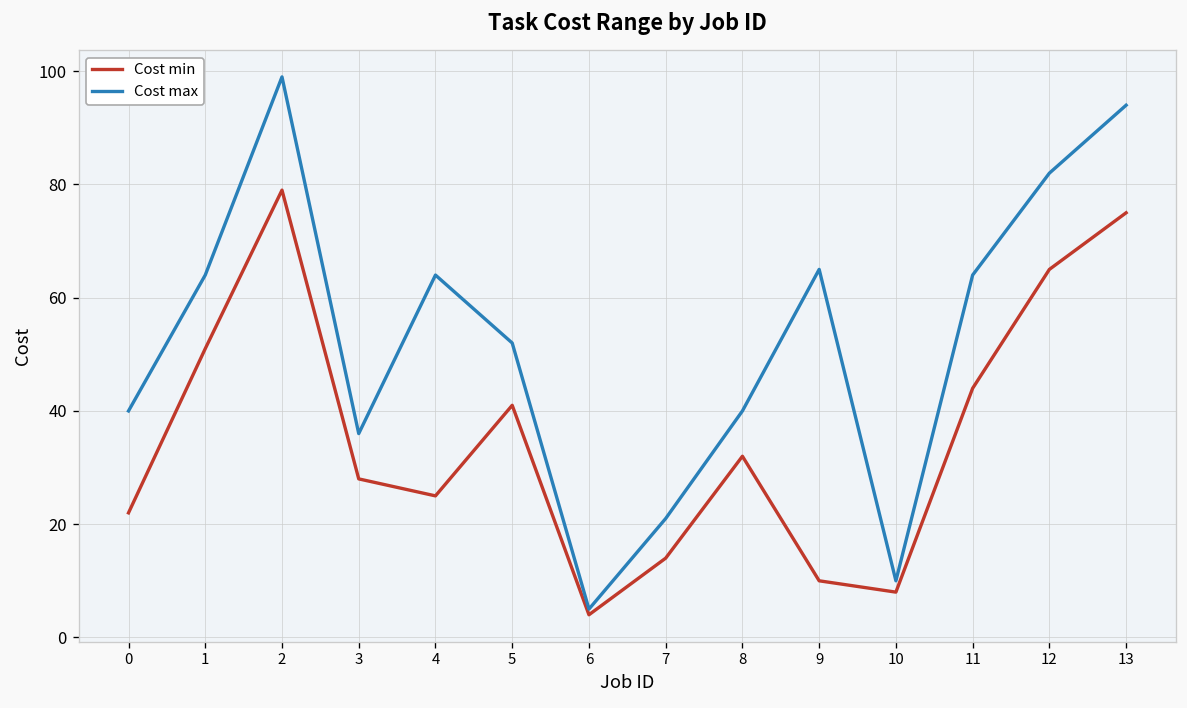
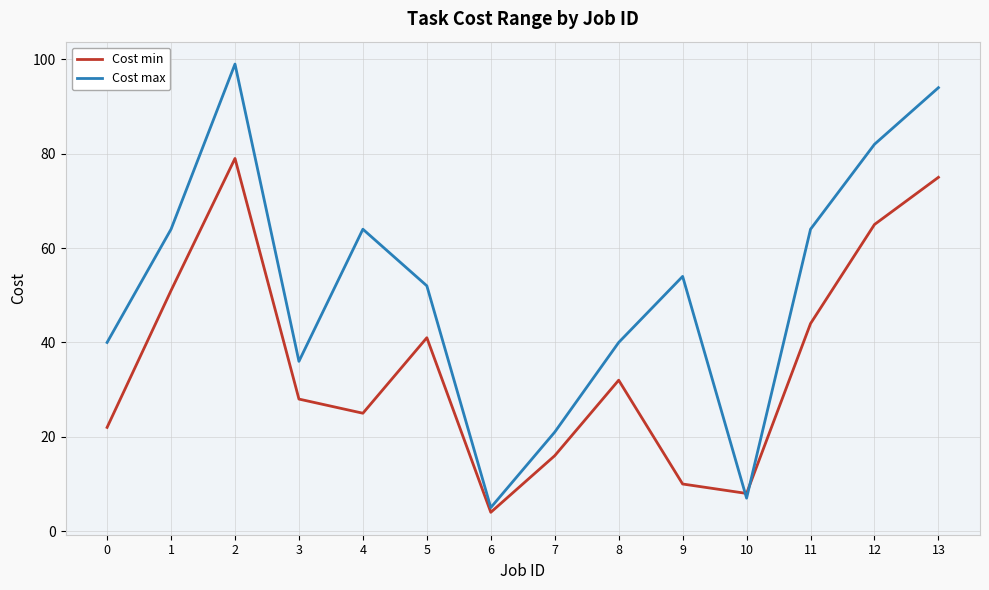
Cost min, 7: 14 -> 16
Cost max, 9: 65 -> 54
Cost max, 10: 10 -> 7
